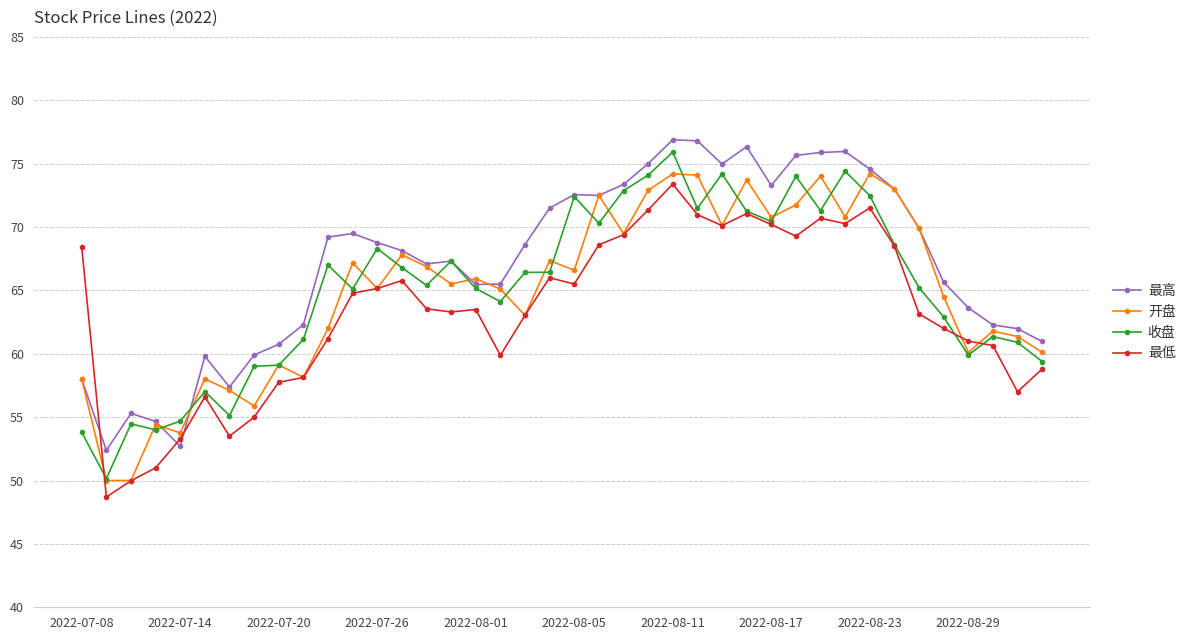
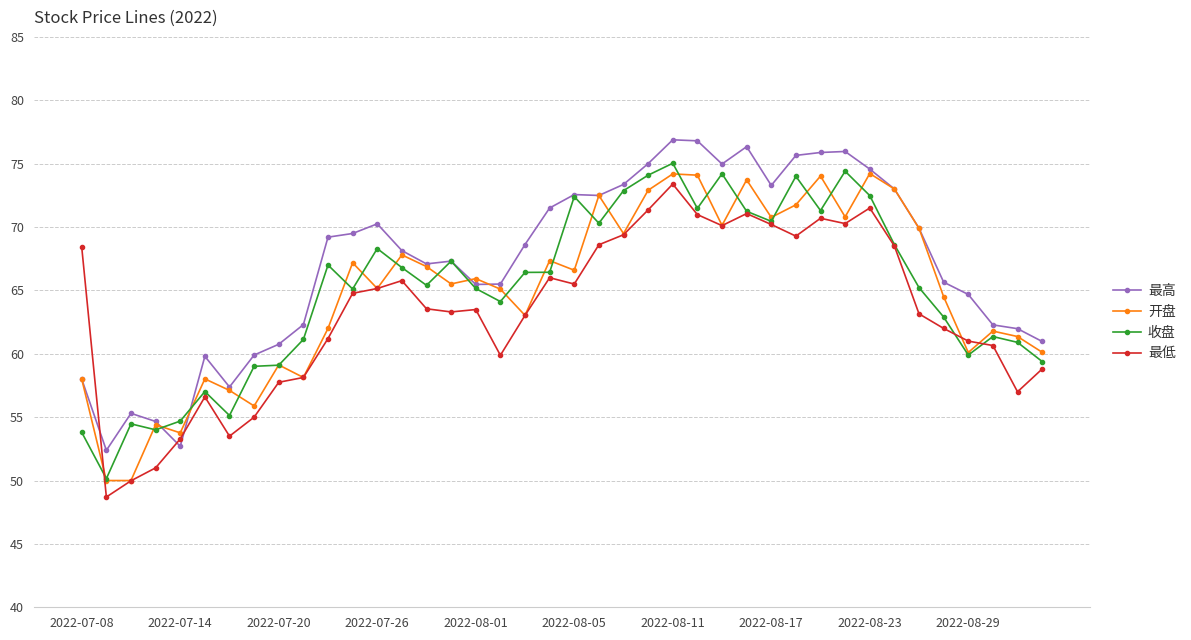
最高, 2022-07-26: 68.8 -> 70.3
收盘, 2022-08-11: 75.9 -> 75.0
最高, 2022-08-29: 63.6 -> 64.7
